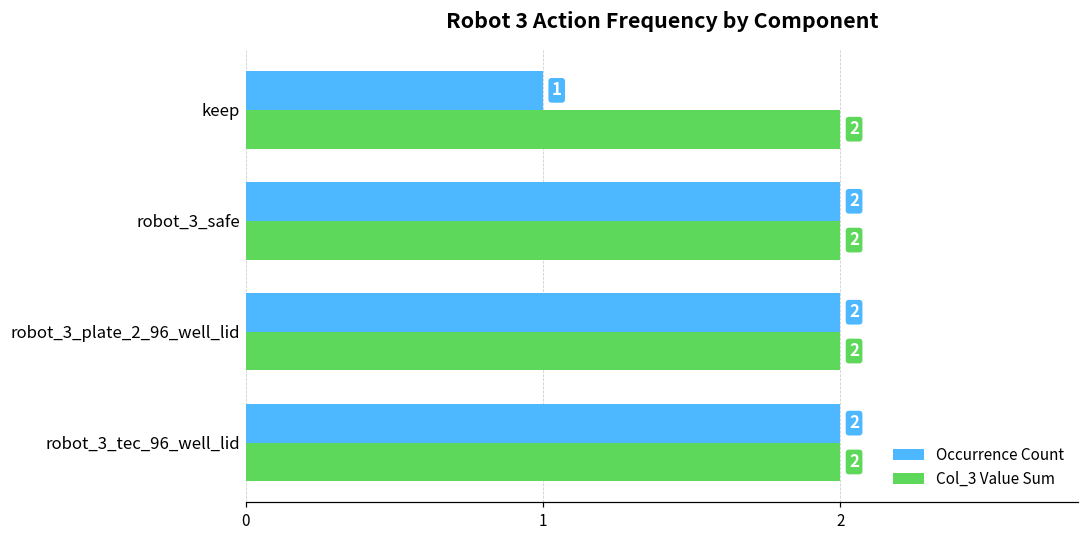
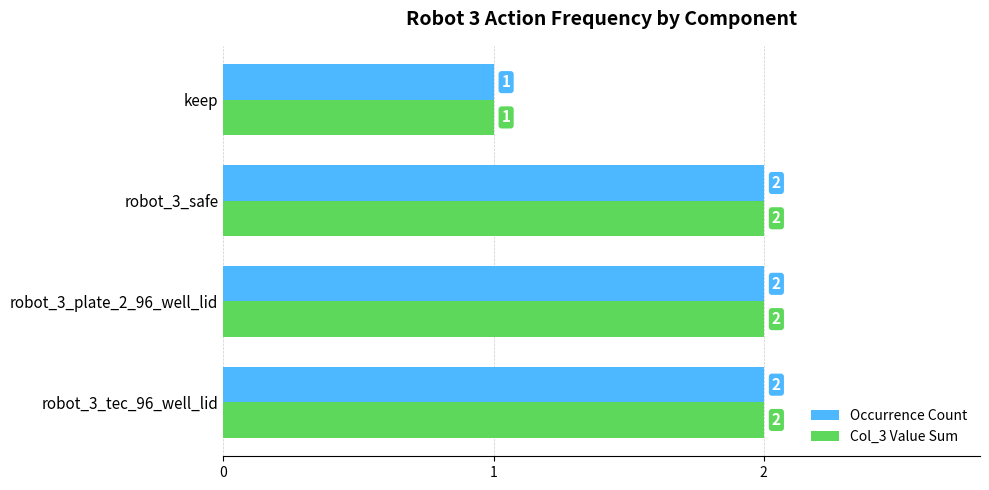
Col_3 Value Sum, keep: 2 -> 1
